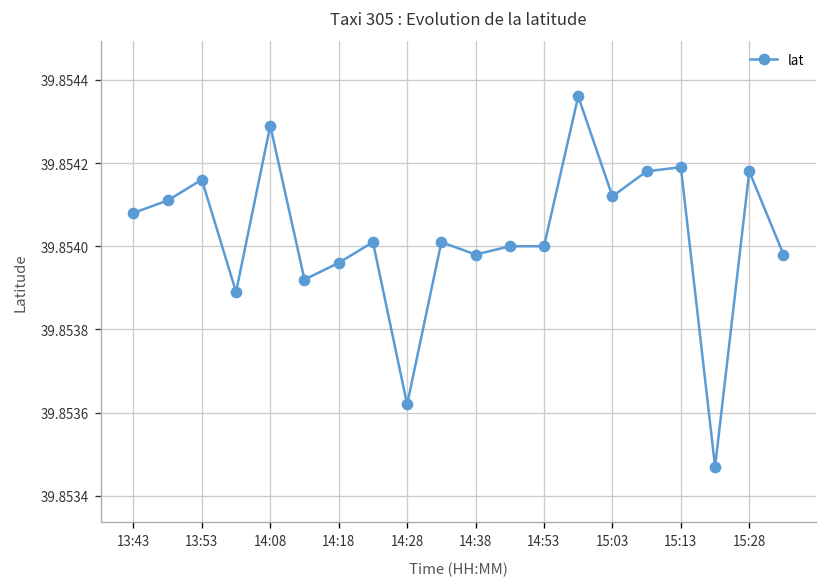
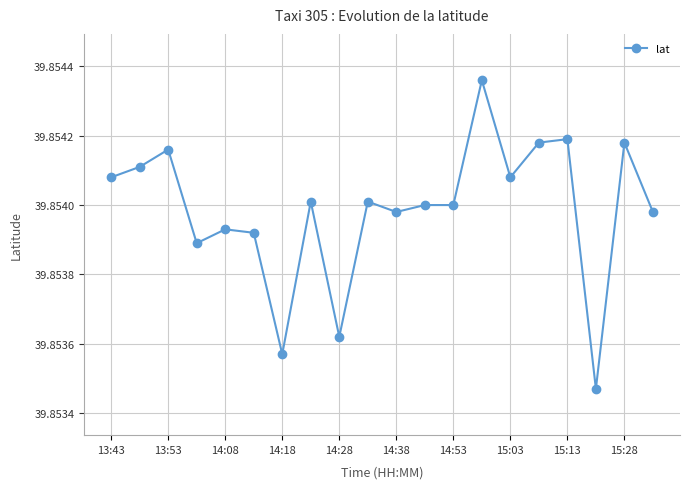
14:08: 39.85429 -> 39.85393
14:18: 39.85396 -> 39.85357
15:03: 39.85412 -> 39.85408
